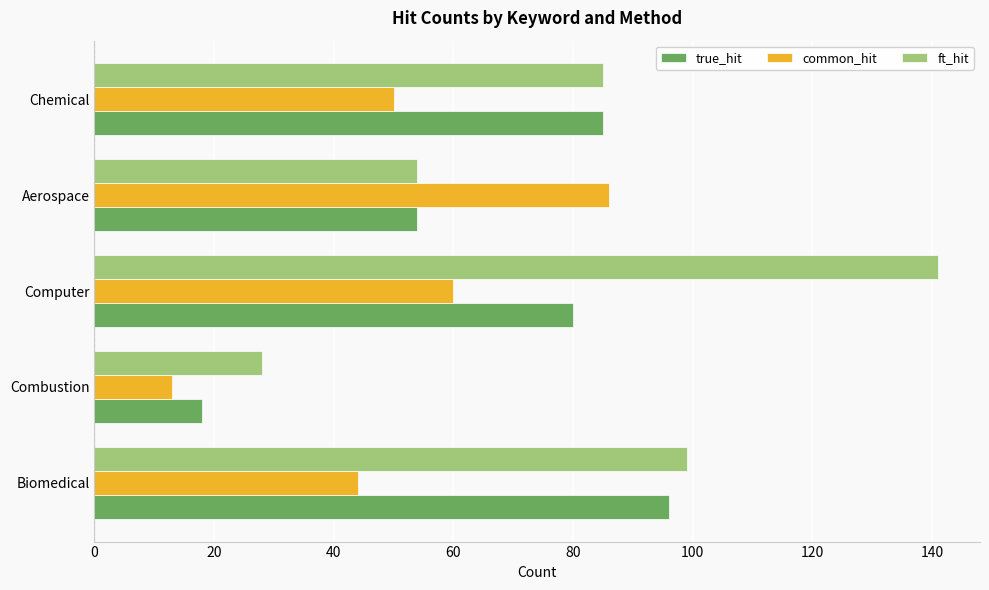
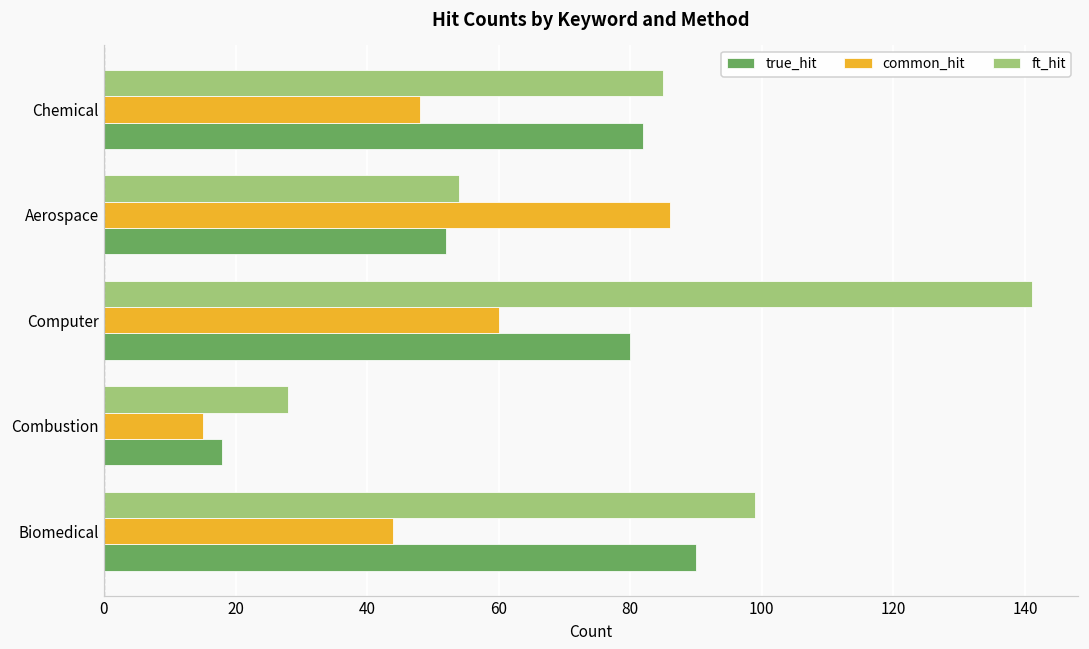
common_hit, Chemical: 50 -> 48
true_hit, Chemical: 85 -> 82
true_hit, Aerospace: 54 -> 52
common_hit, Combustion: 13 -> 15
true_hit, Biomedical: 96 -> 90
